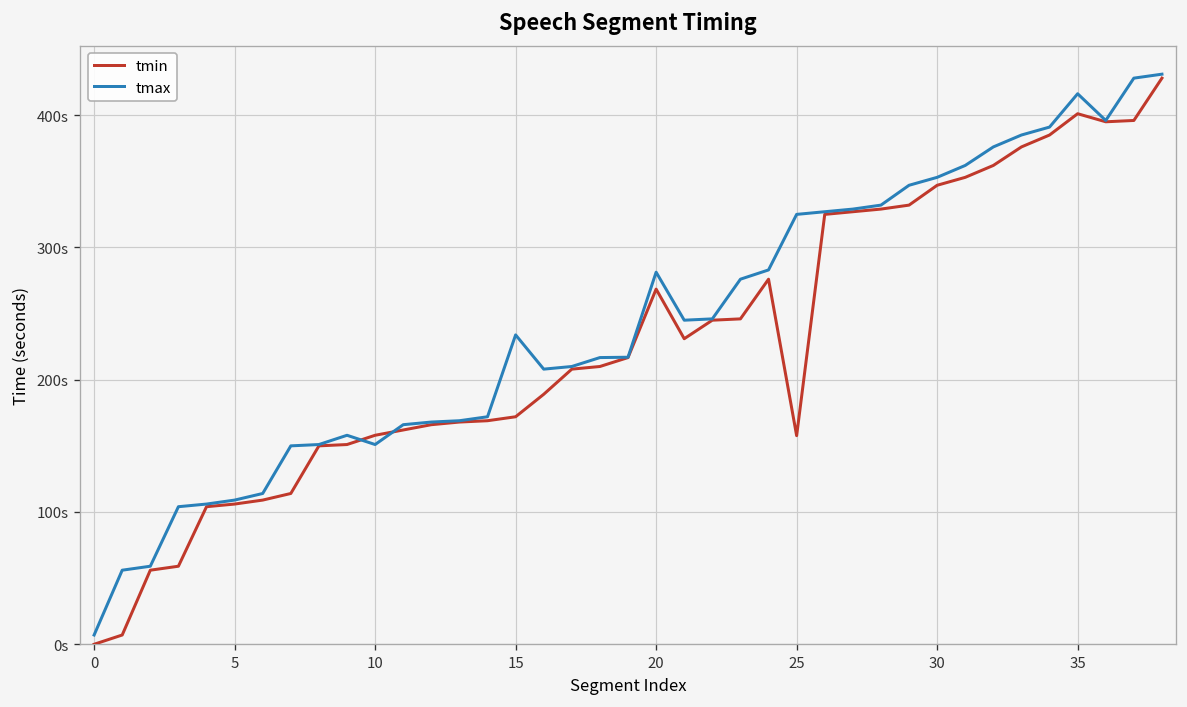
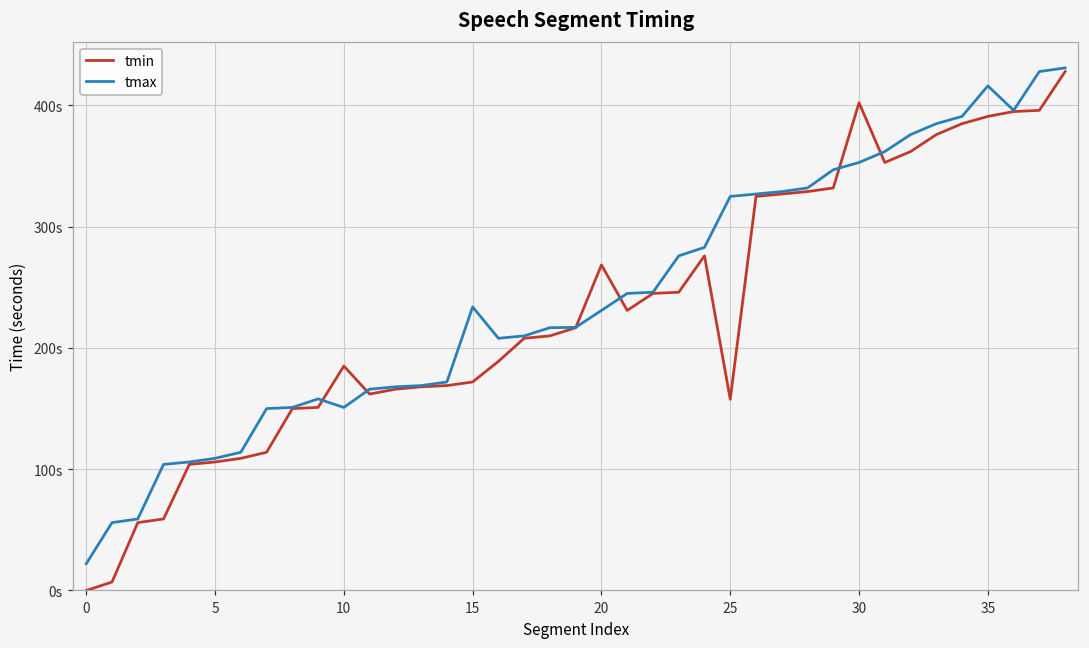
tmax, 0: 7s -> 22s
tmin, 10: 158s -> 185s
tmax, 20: 281s -> 231s
tmin, 30: 347s -> 402s
tmin, 35: 401s -> 391s
